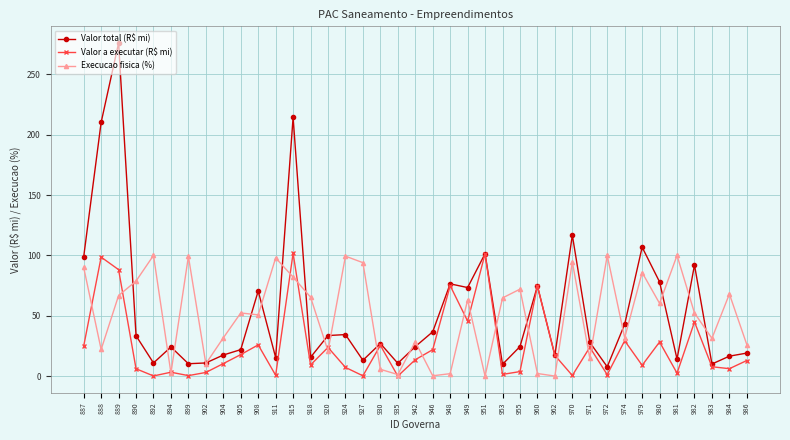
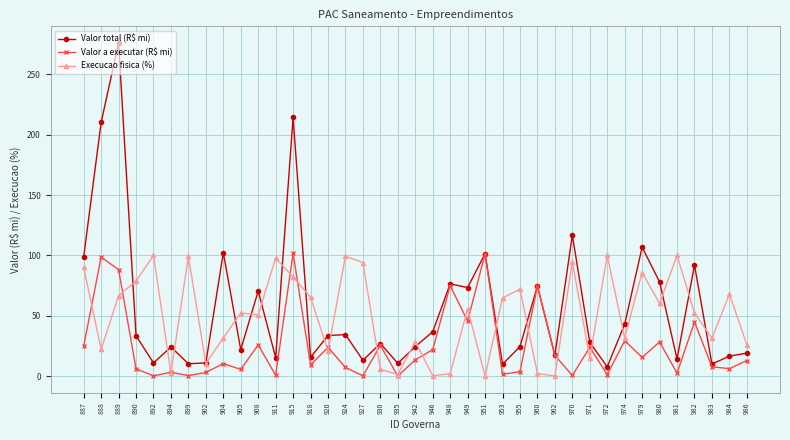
Valor total (R$ mi), 904: 17 -> 102
Valor a executar (R$ mi), 905: 18 -> 6
Execucao fisica (%), 949: 63 -> 56
Valor a executar (R$ mi), 979: 9 -> 16
